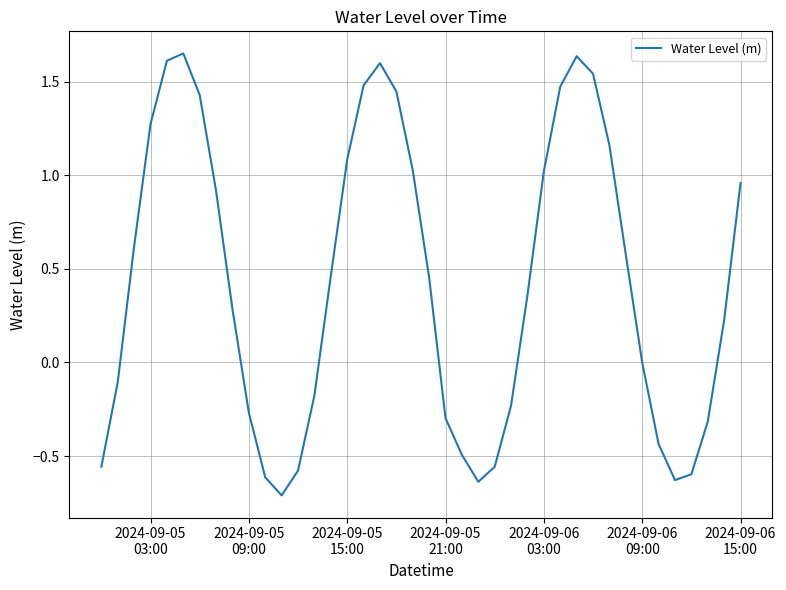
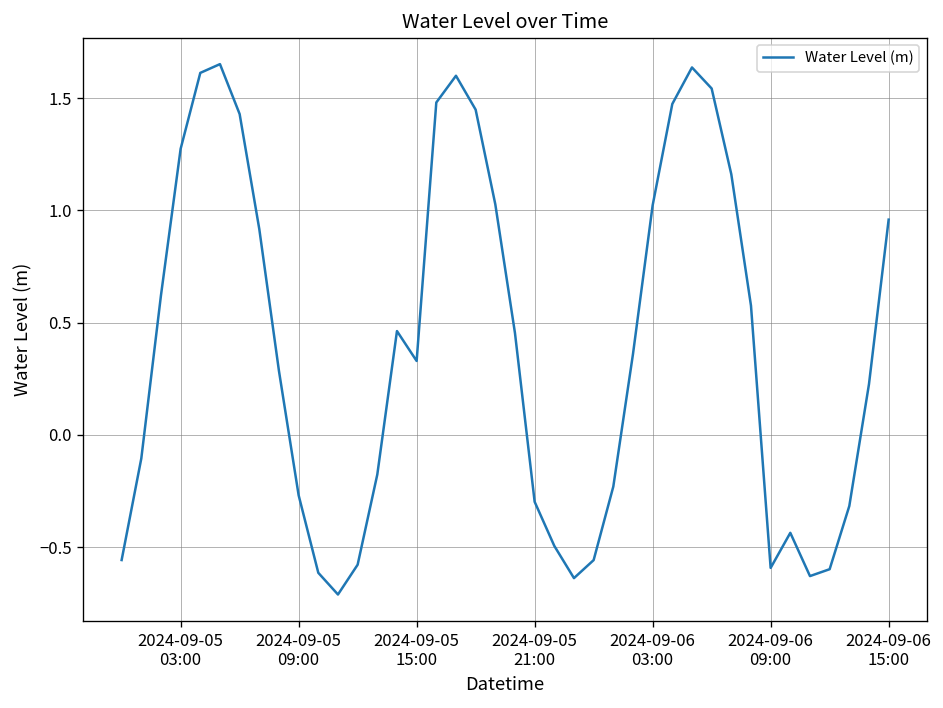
2024-09-05 15:00: 1.08 -> 0.33
2024-09-06 09:00: 0.00 -> -0.59
